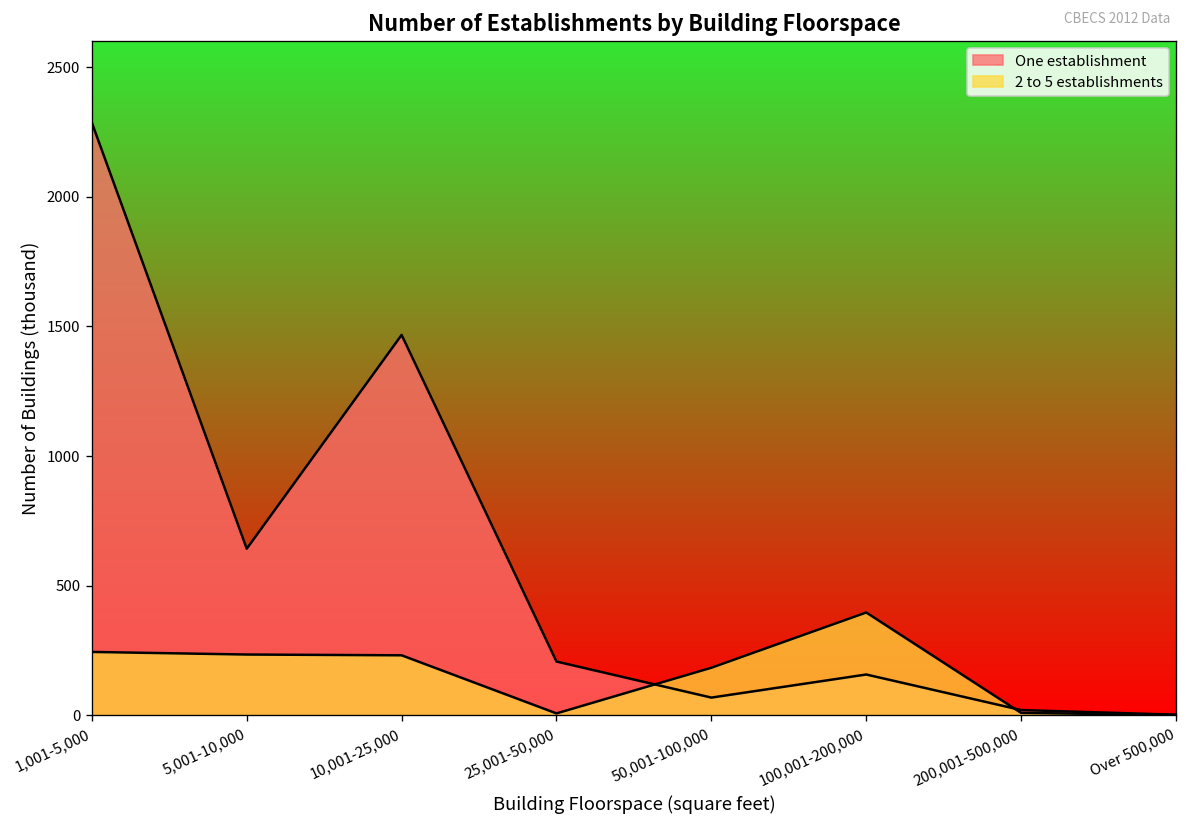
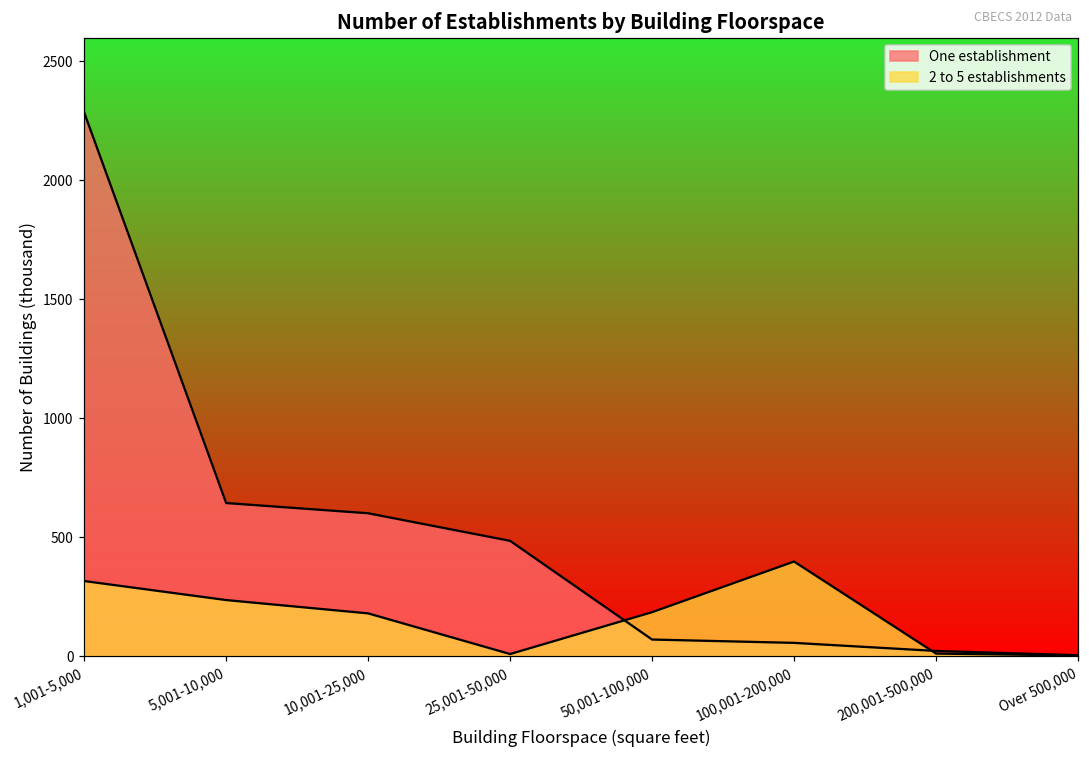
2 to 5 establishments, 1,001-5,000: 250 -> 320
One establishment, 10,001-25,000: 1470 -> 600
2 to 5 establishments, 10,001-25,000: 230 -> 180
One establishment, 25,001-50,000: 210 -> 480
One establishment, 100,001-200,000: 160 -> 60
